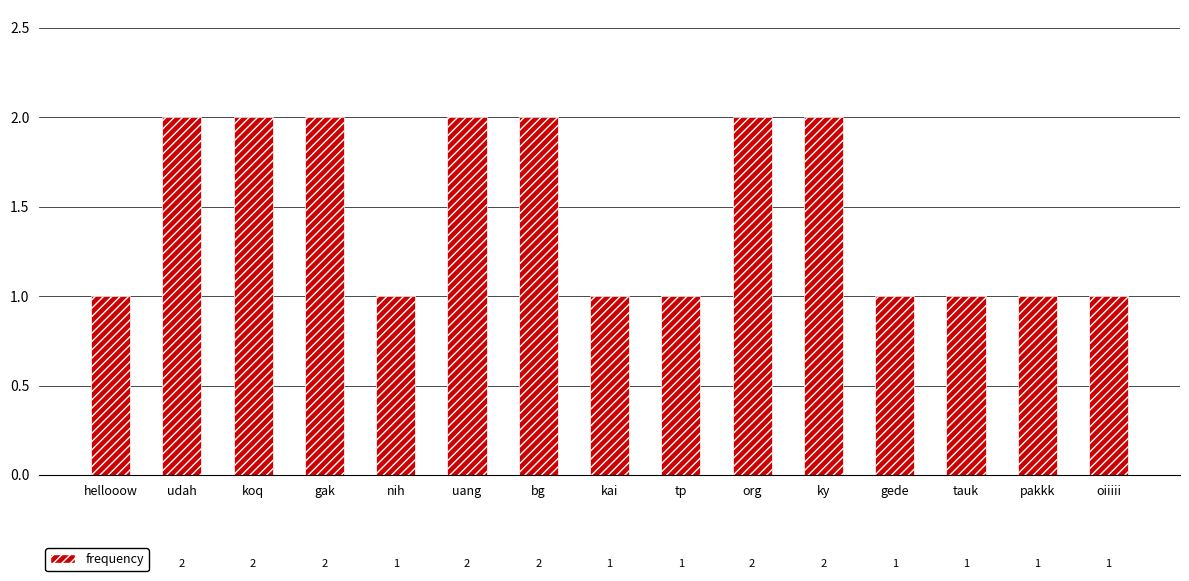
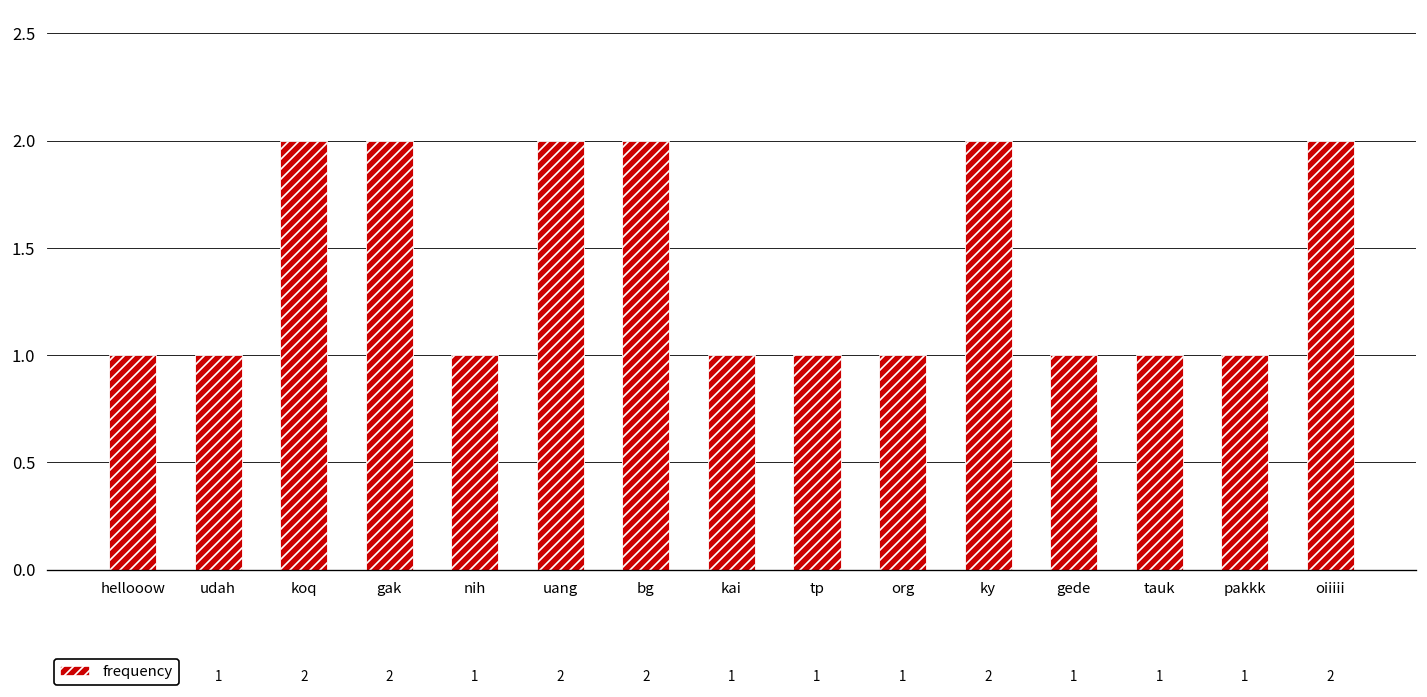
udah: 2 -> 1
org: 2 -> 1
oiiiii: 1 -> 2
